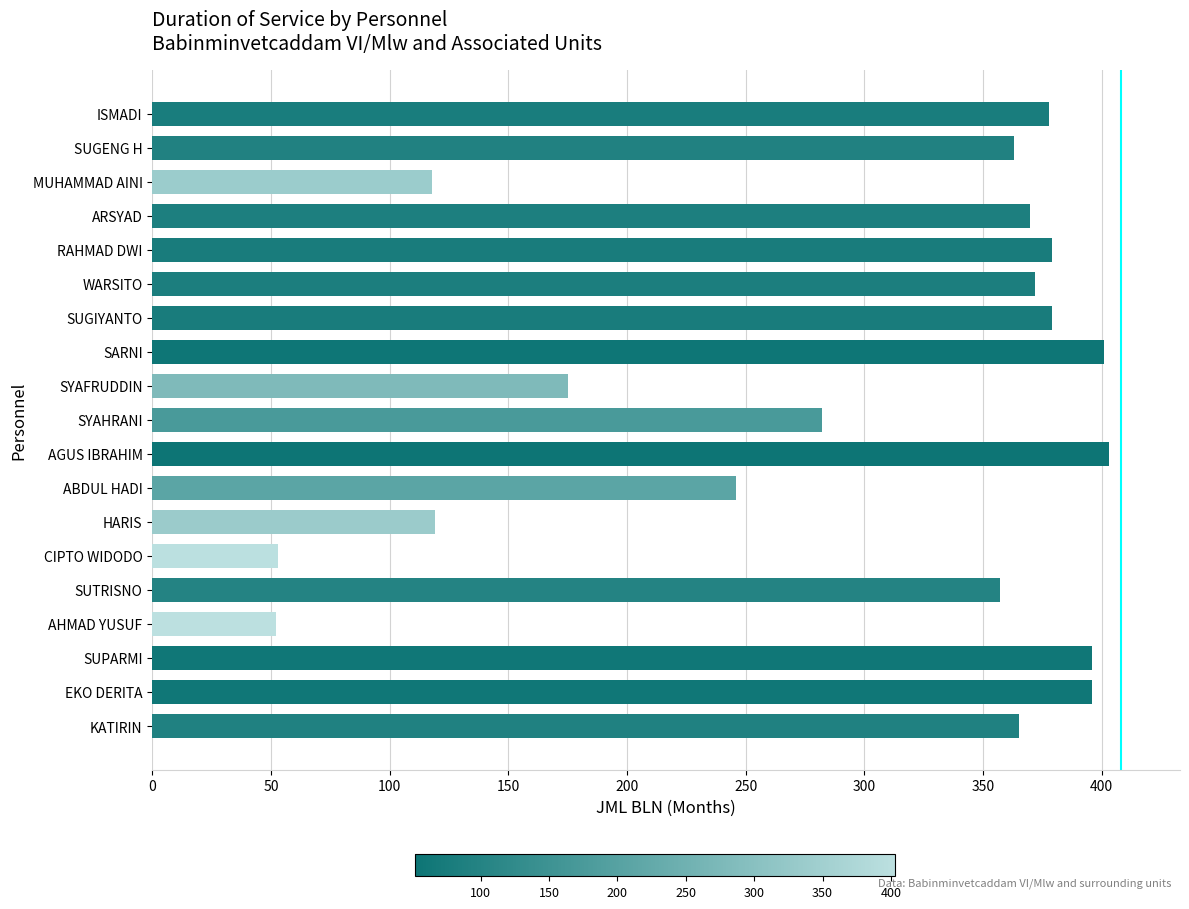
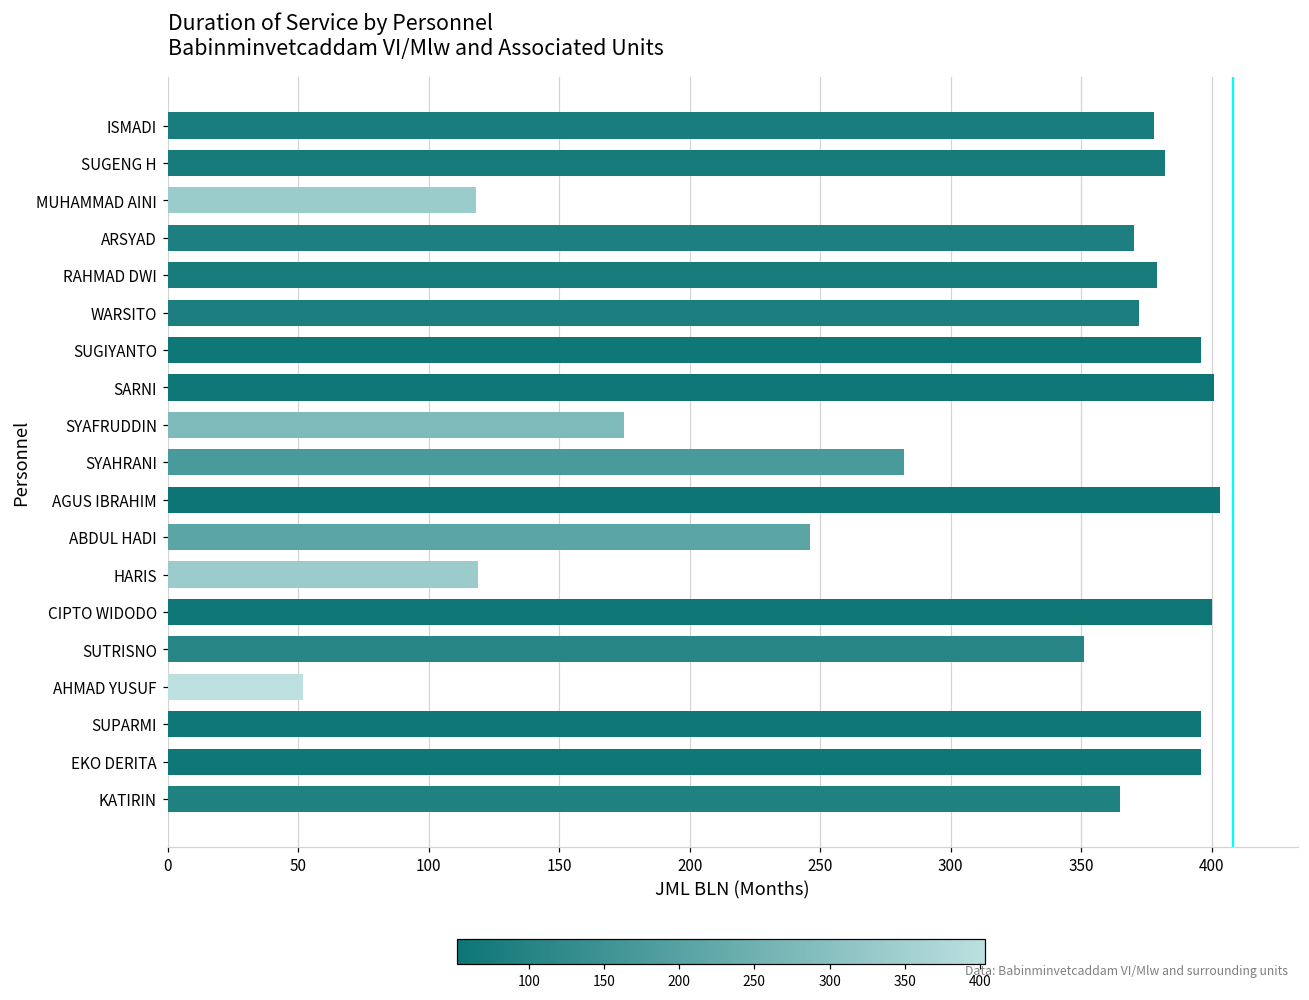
SUGENG H: 363 -> 382
SUGIYANTO: 379 -> 396
CIPTO WIDODO: 53 -> 400
SUTRISNO: 357 -> 351
